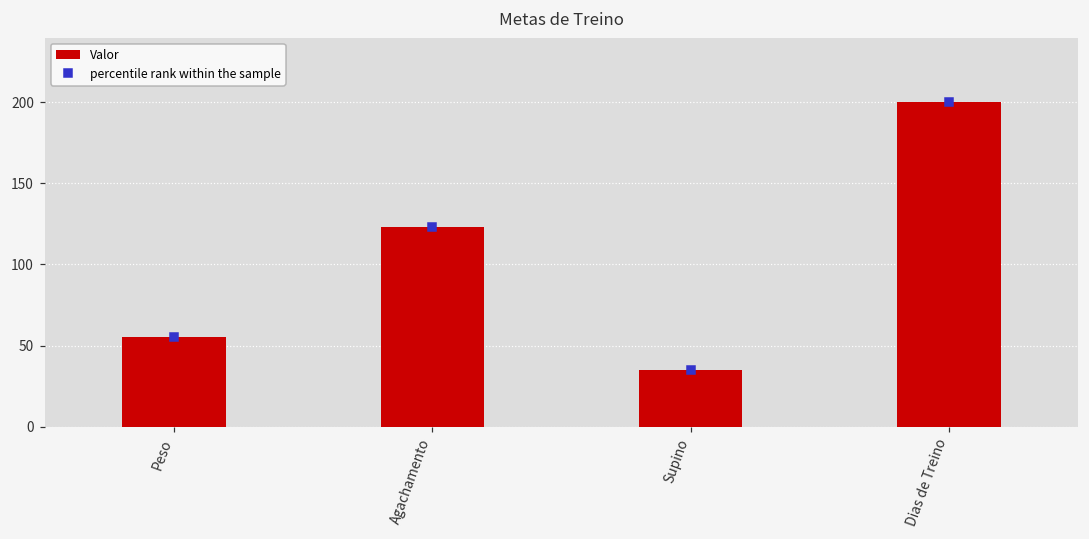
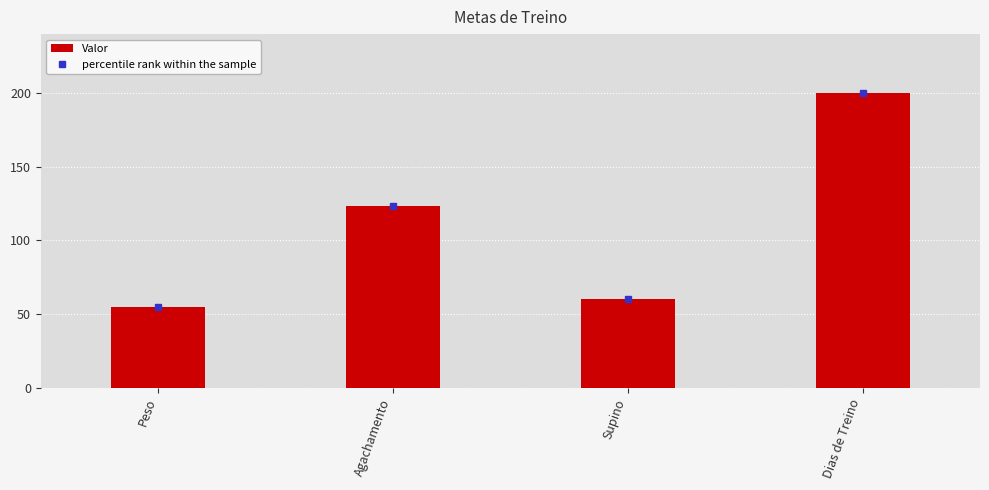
Valor, Supino: 35 -> 60
